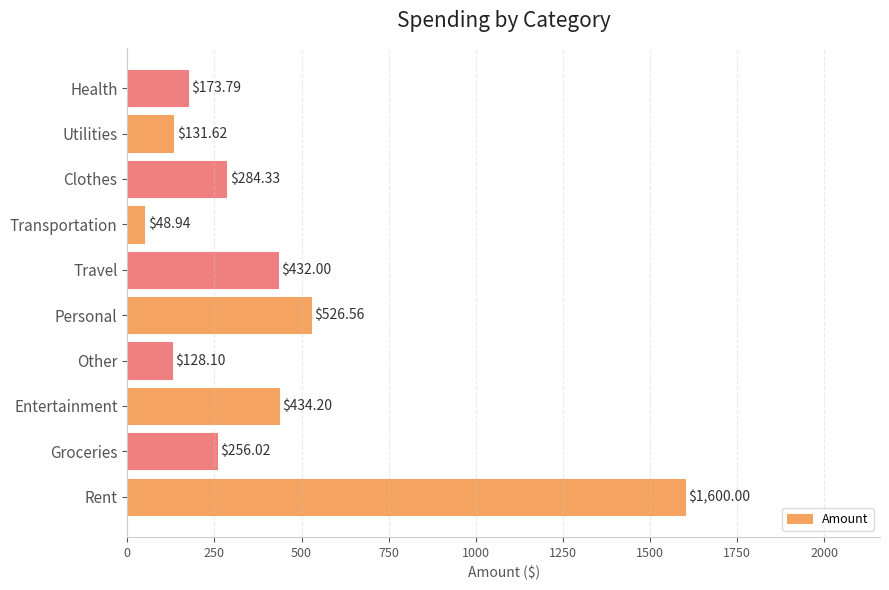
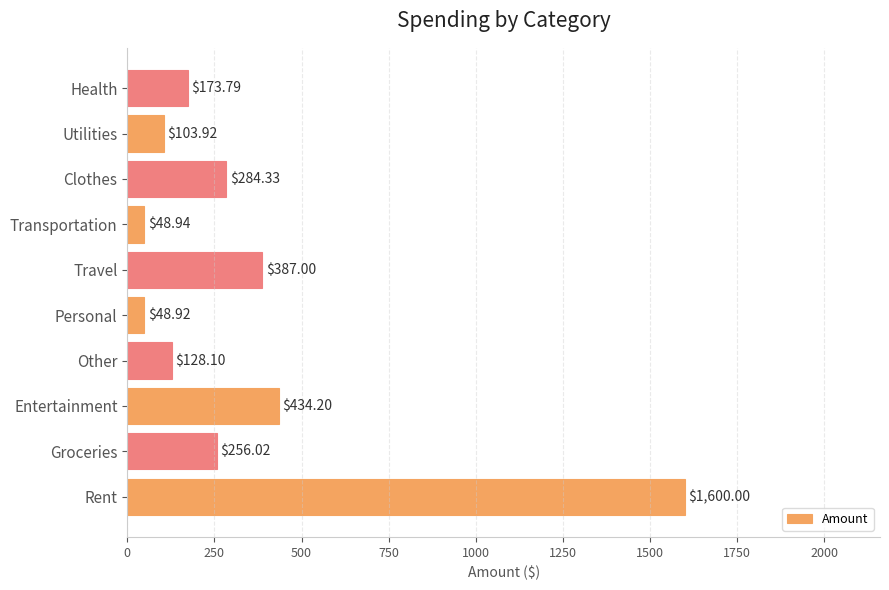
Utilities: $131.62 -> $103.92
Travel: $432.00 -> $387.00
Personal: $526.56 -> $48.92
